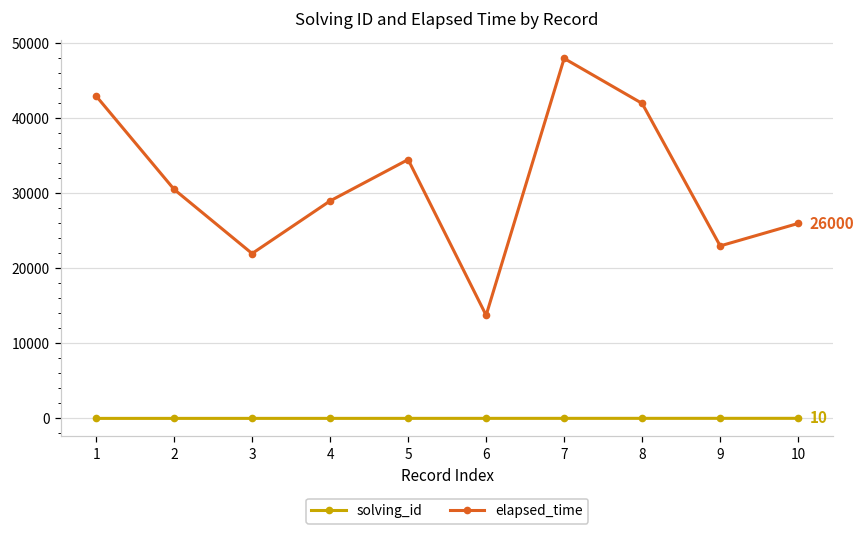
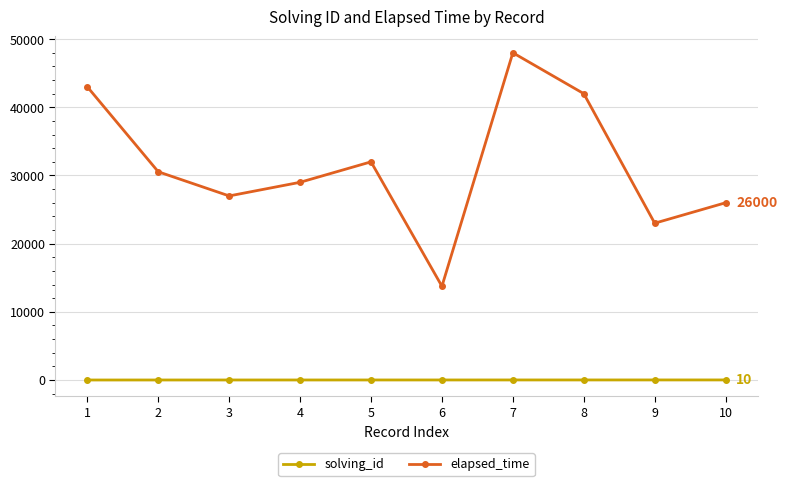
elapsed_time, 3: 22000 -> 27000
elapsed_time, 5: 35000 -> 32000
